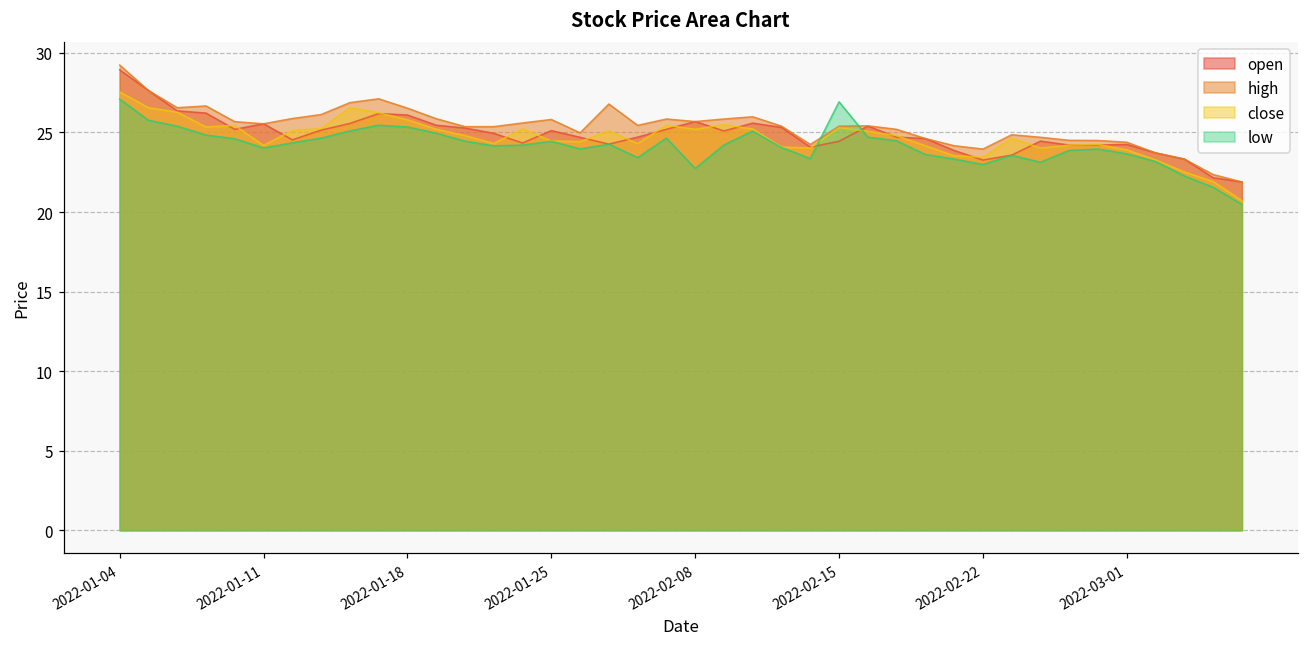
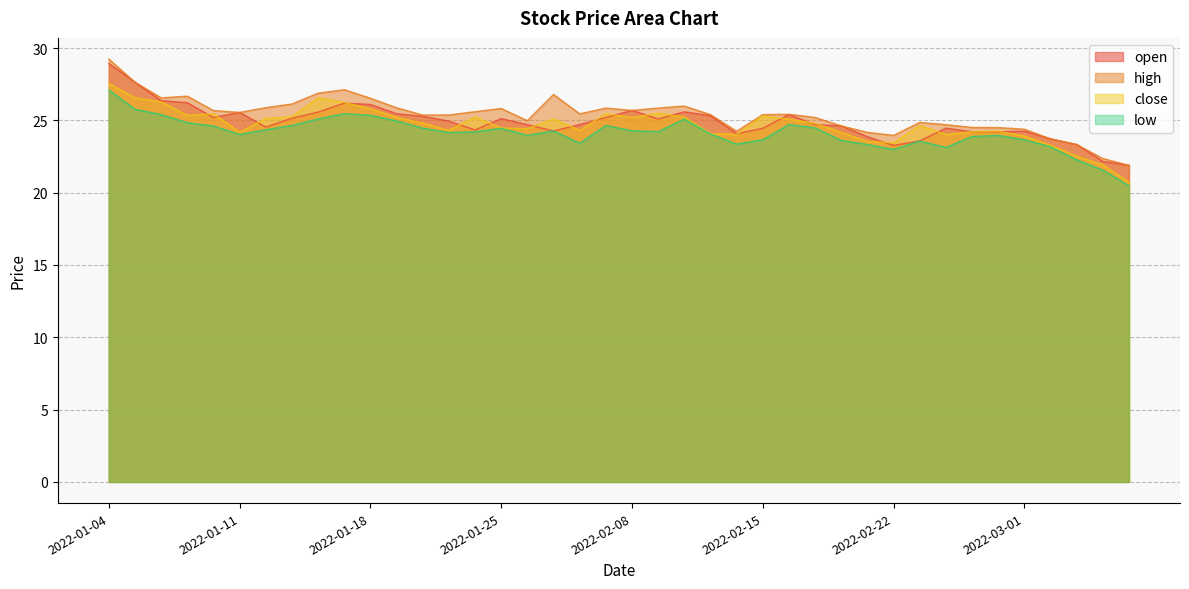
low, 2022-02-08: 22.7 -> 24.3
low, 2022-02-15: 26.9 -> 23.7
